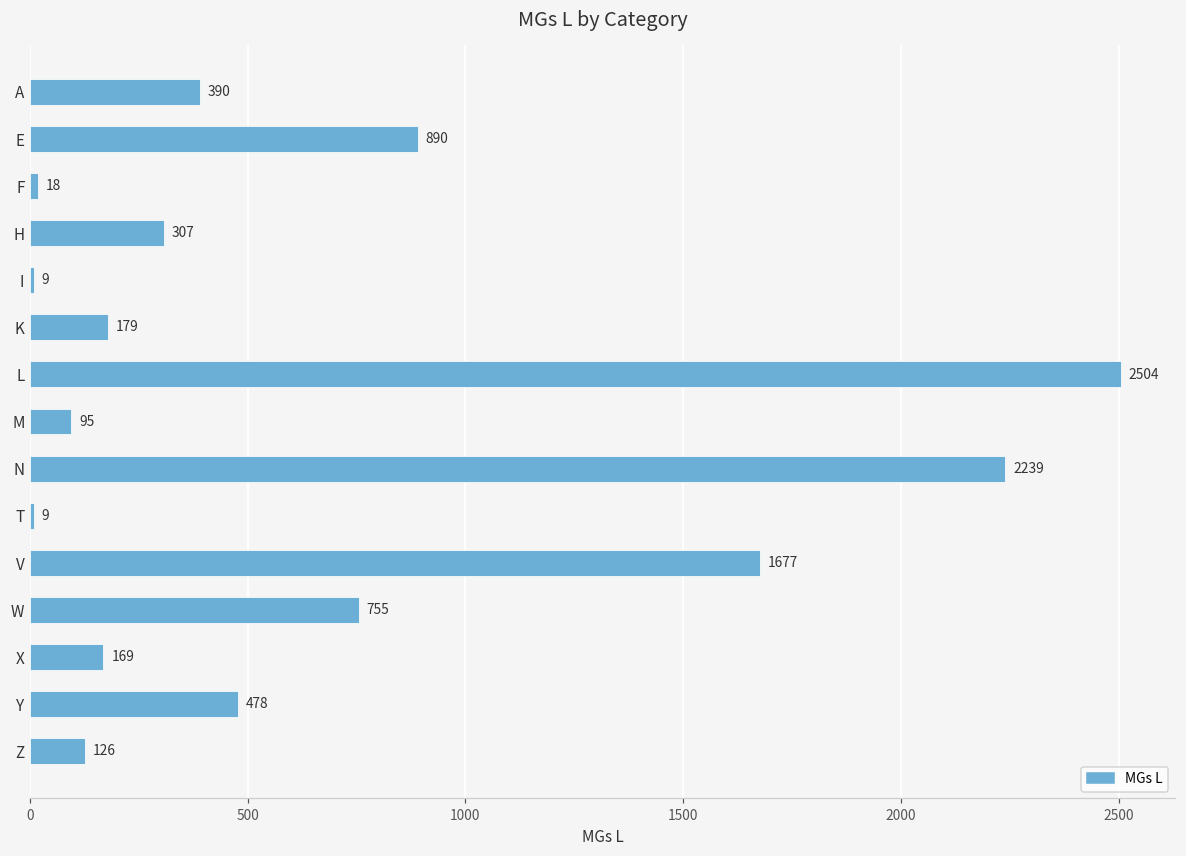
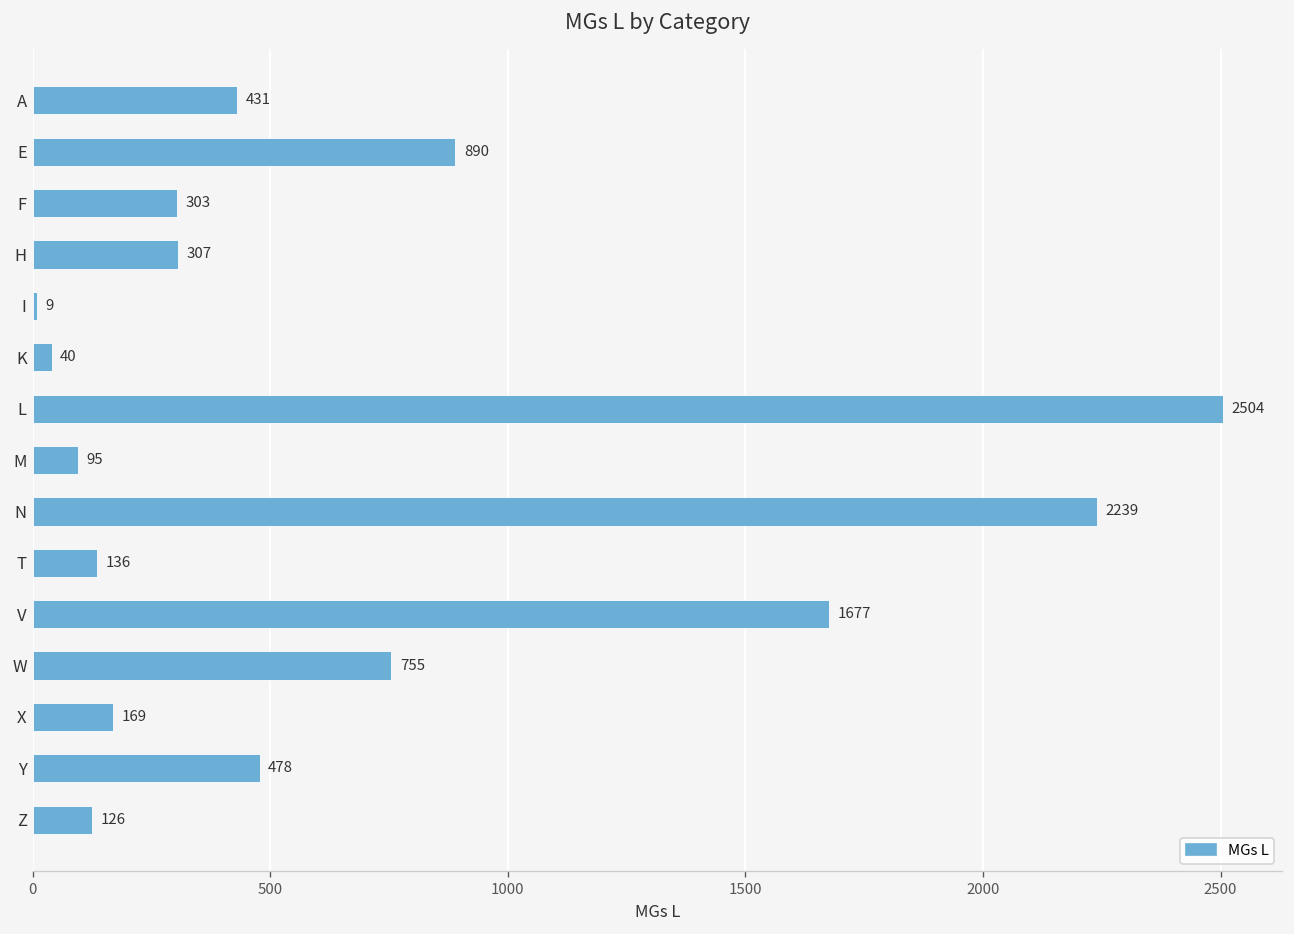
A: 390 -> 431
F: 18 -> 303
K: 179 -> 40
T: 9 -> 136
